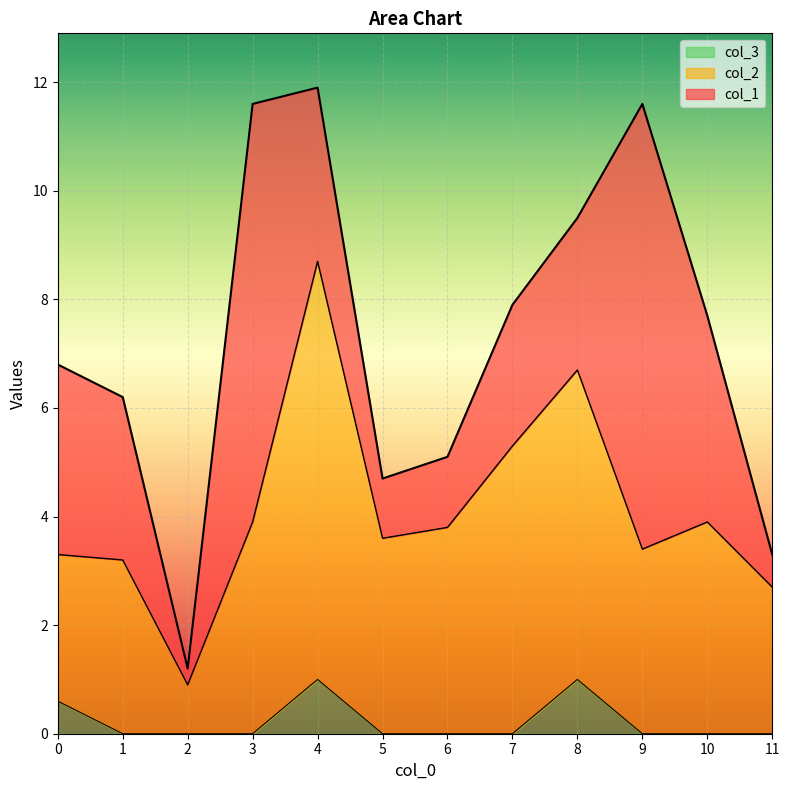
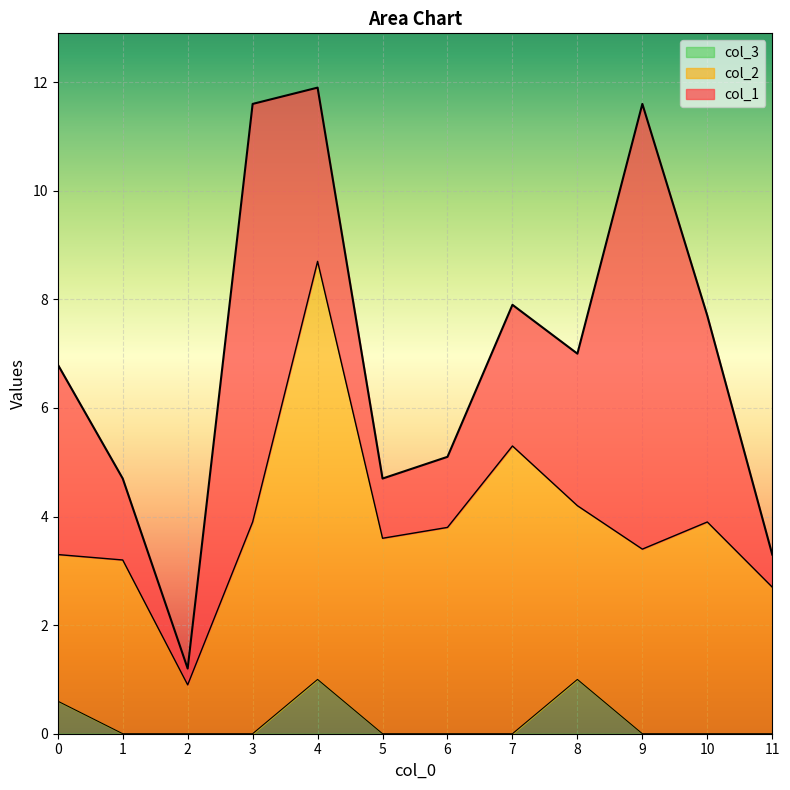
col_1, 1: 3.0 -> 1.5
col_2, 8: 5.7 -> 3.2
